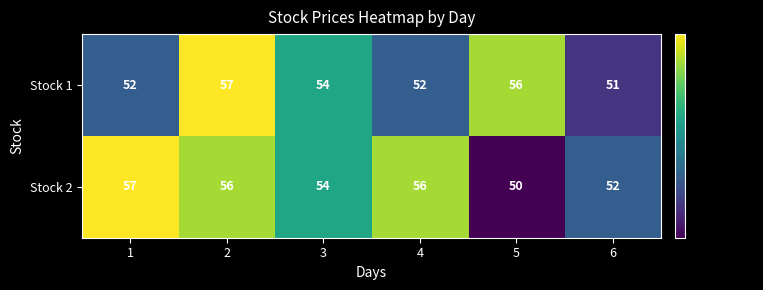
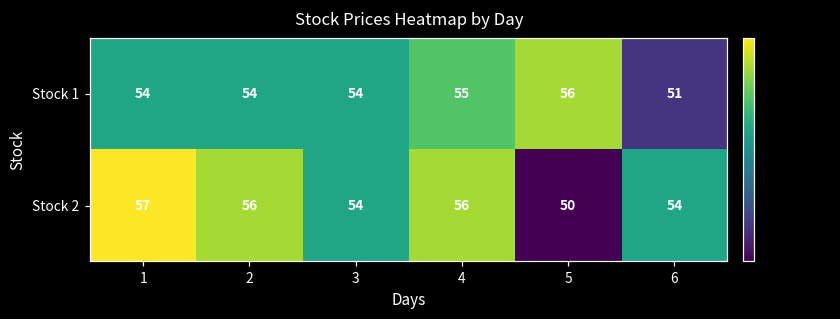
Stock 1, 1: 52 -> 54
Stock 1, 2: 57 -> 54
Stock 1, 4: 52 -> 55
Stock 2, 6: 52 -> 54
